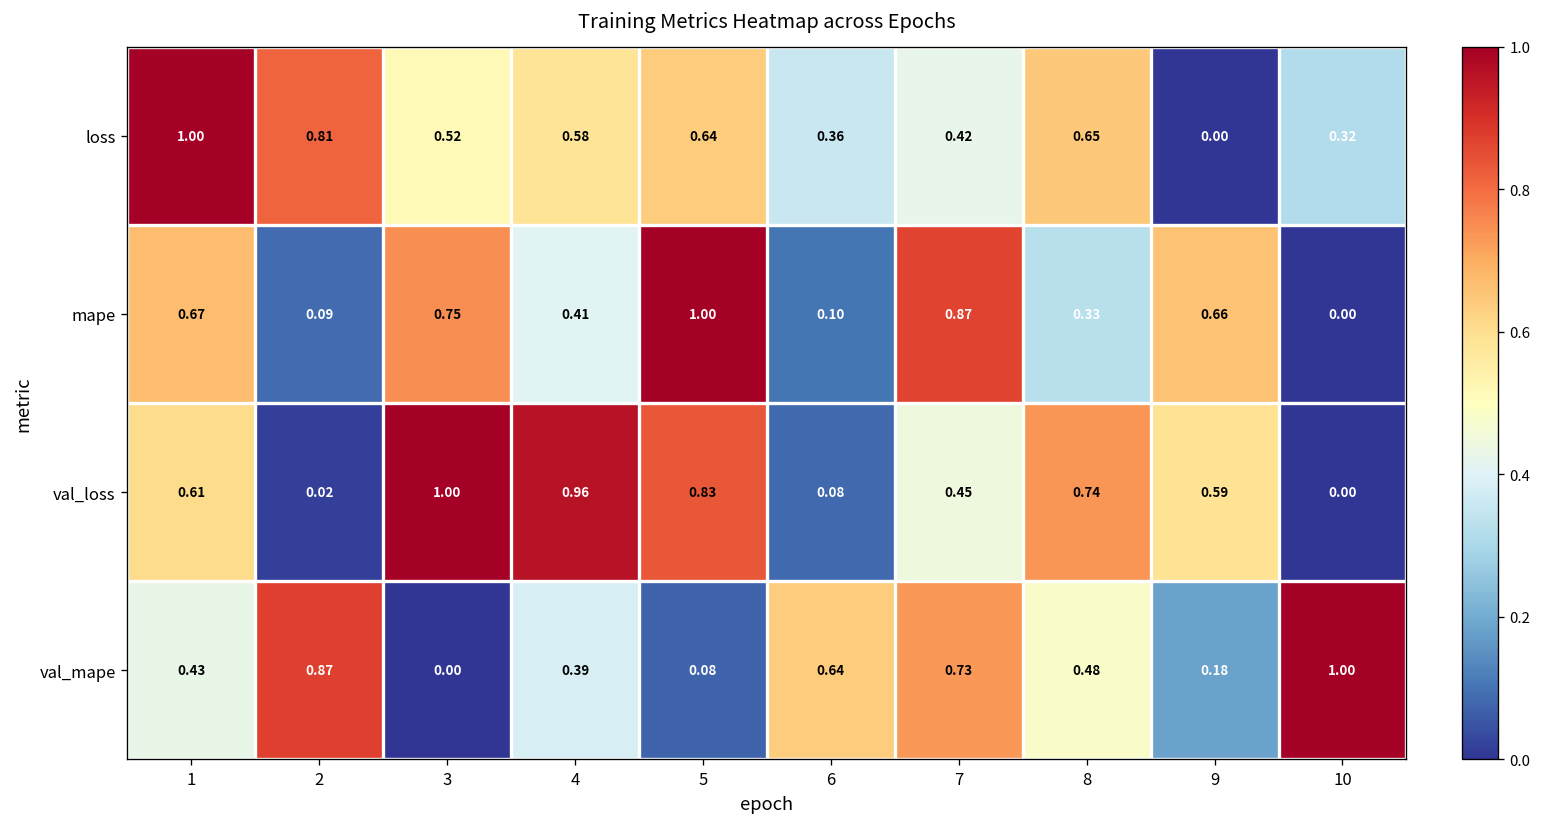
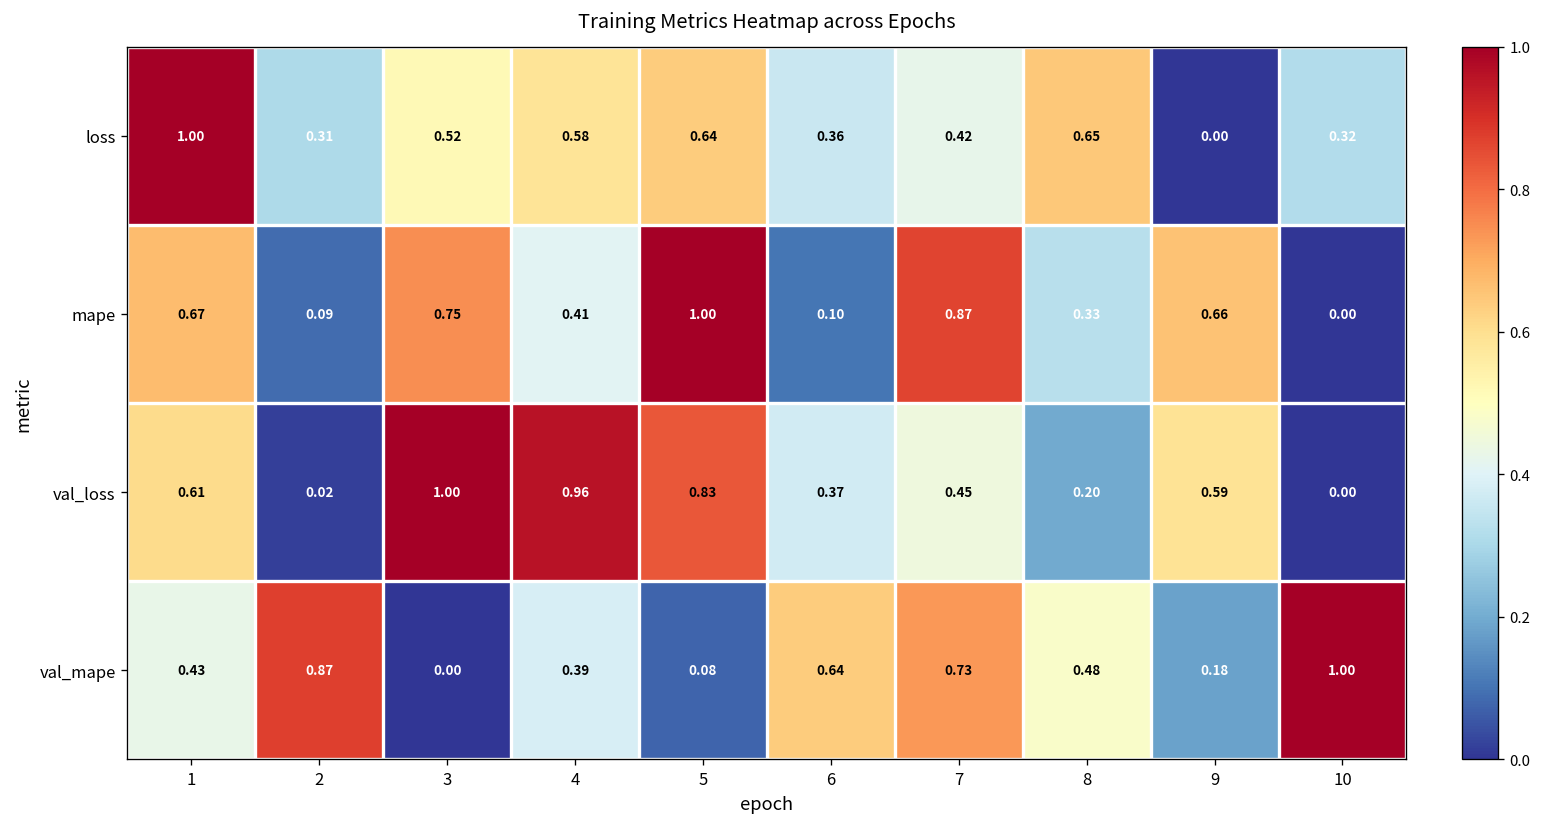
loss, 2: 0.81 -> 0.31
val_loss, 6: 0.08 -> 0.37
val_loss, 8: 0.74 -> 0.20
